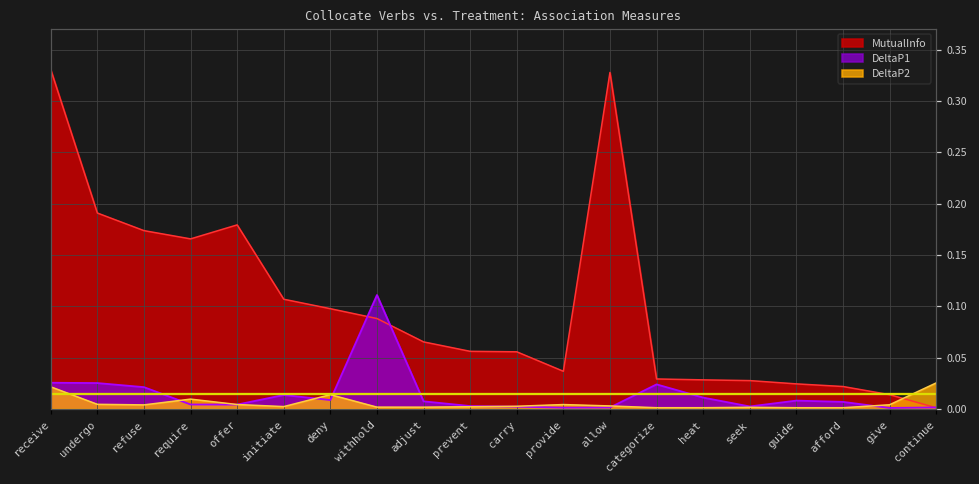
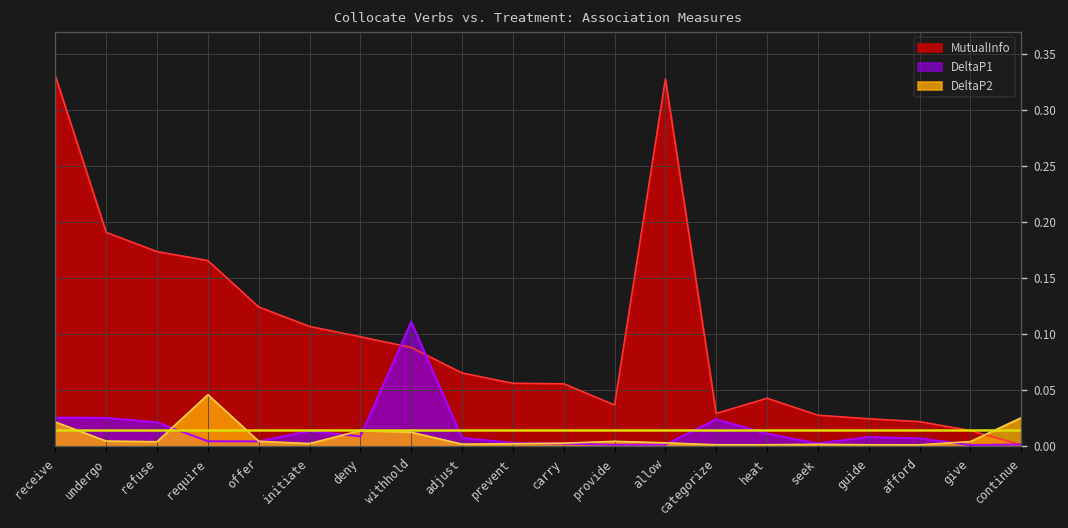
DeltaP2, require: 0.01 -> 0.05
MutualInfo, offer: 0.18 -> 0.12
DeltaP2, withhold: 0.00 -> 0.01
MutualInfo, heat: 0.03 -> 0.04
